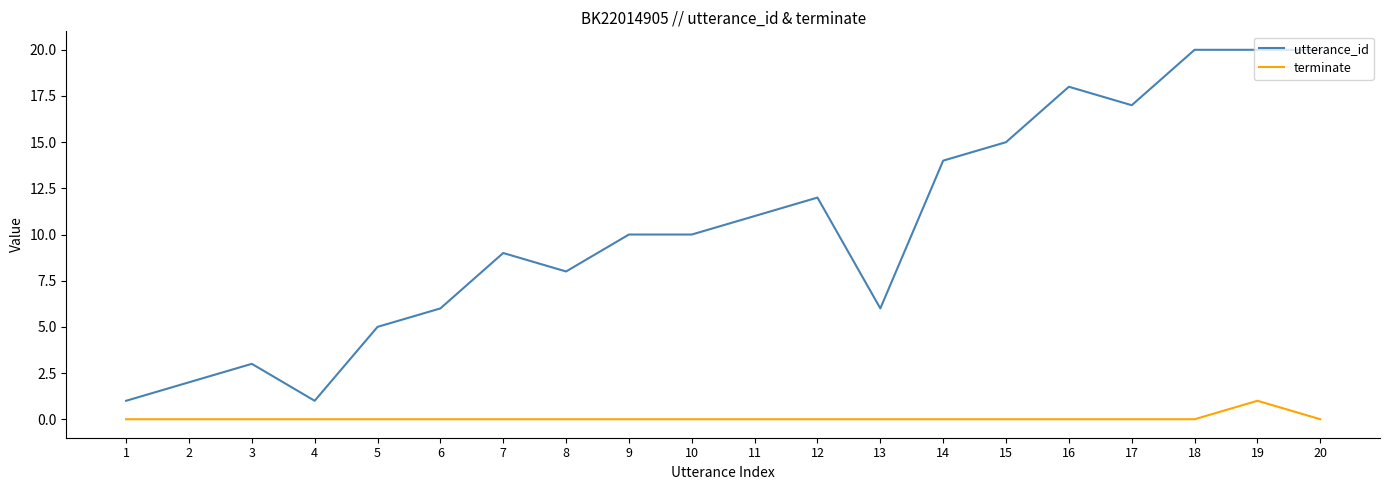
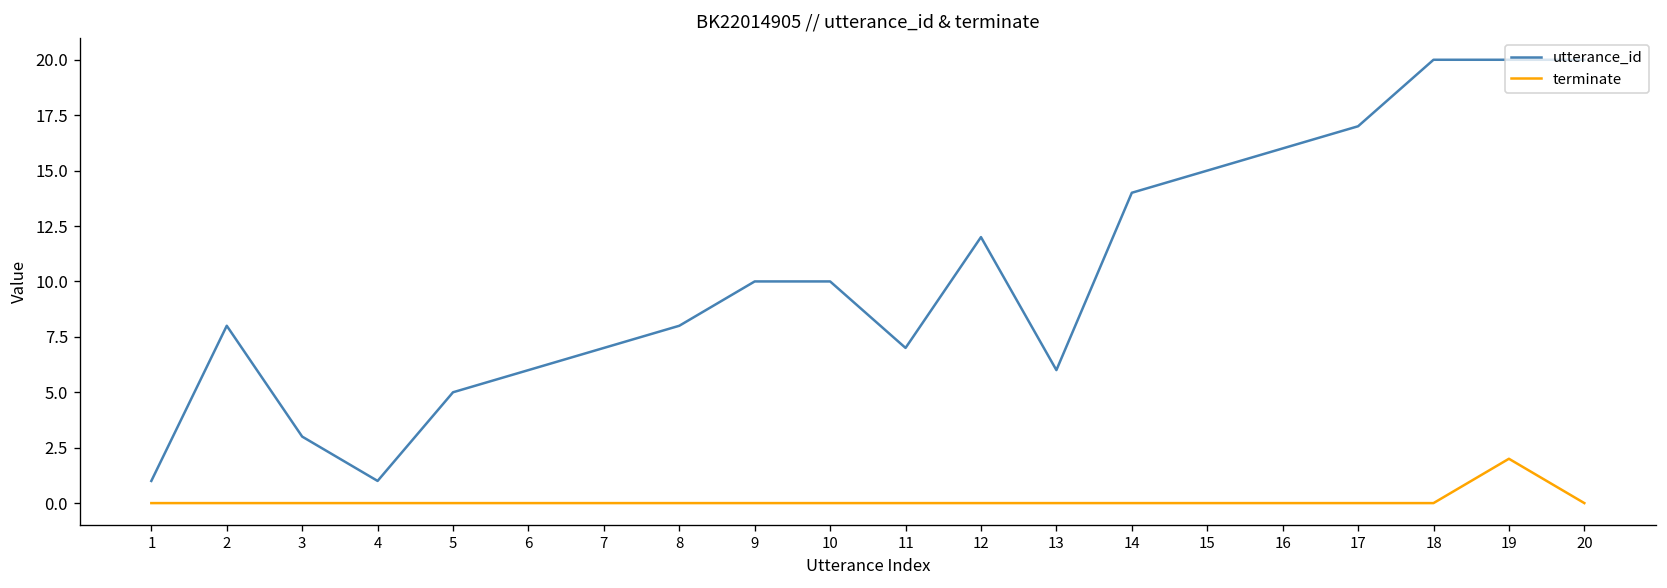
utterance_id, 2: 2 -> 8
utterance_id, 7: 9 -> 7
utterance_id, 11: 11 -> 7
utterance_id, 16: 18 -> 16
terminate, 19: 1 -> 2
